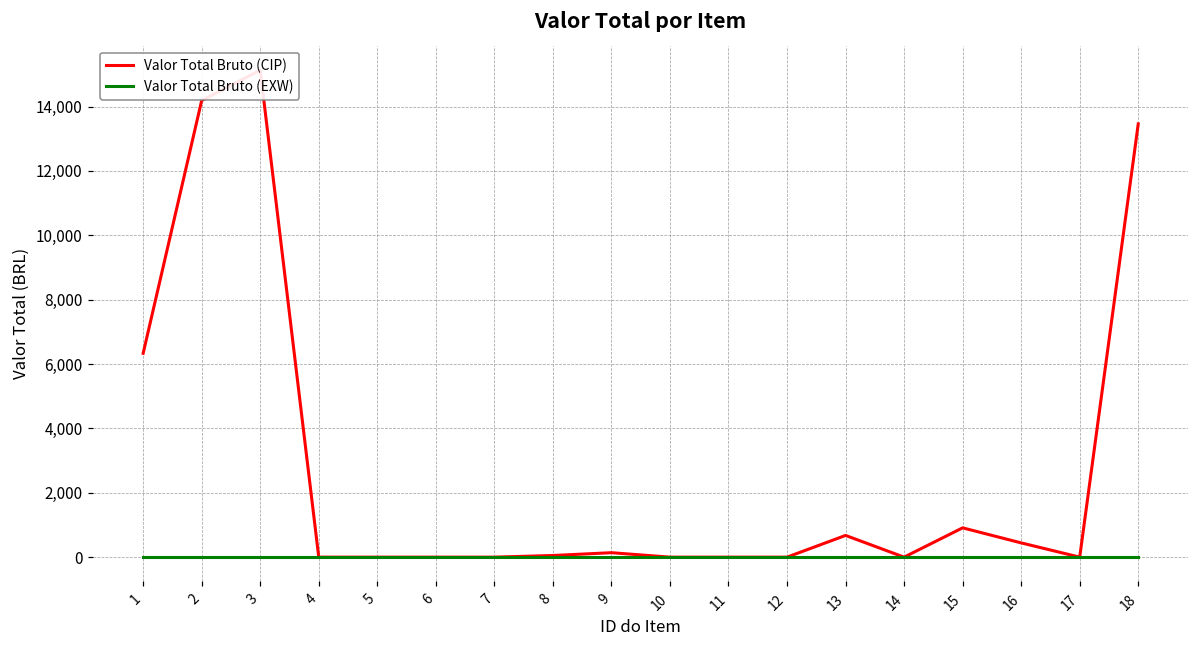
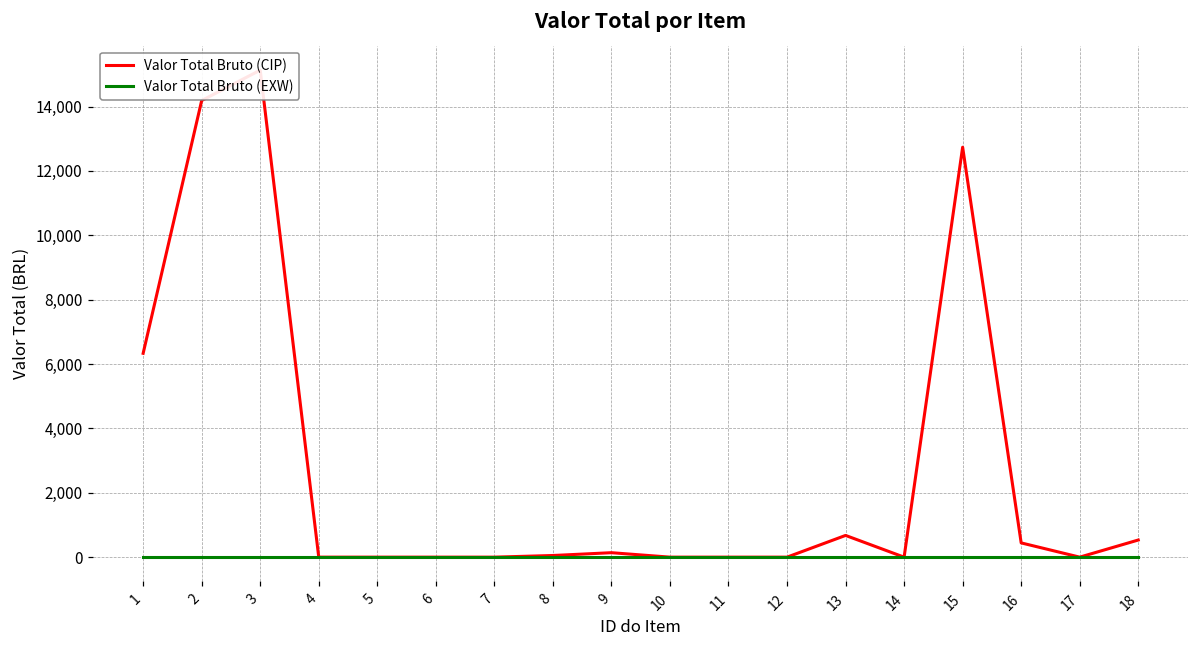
Valor Total Bruto (CIP), 15: 900 -> 12,700
Valor Total Bruto (CIP), 18: 13,500 -> 500
